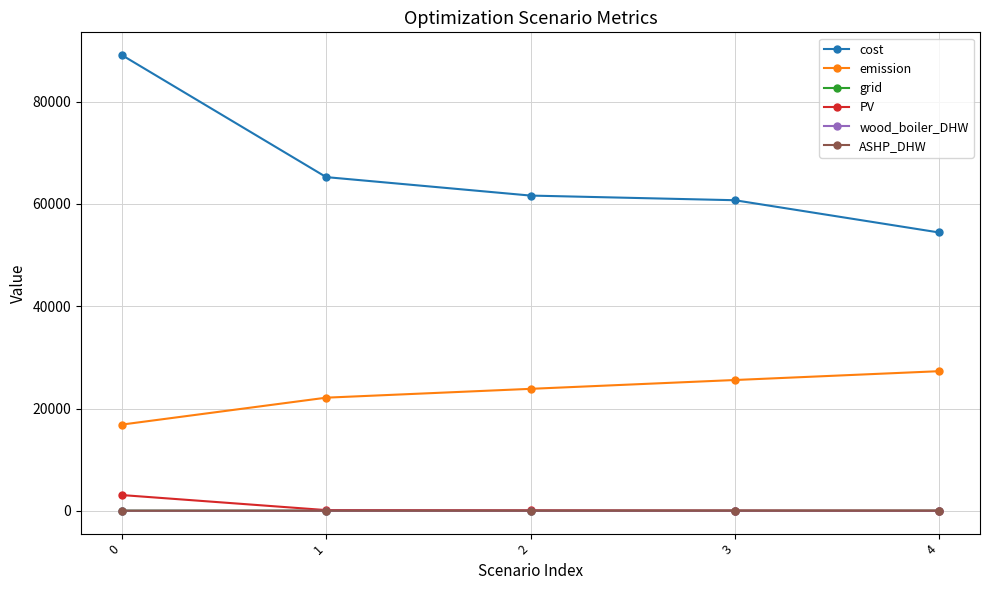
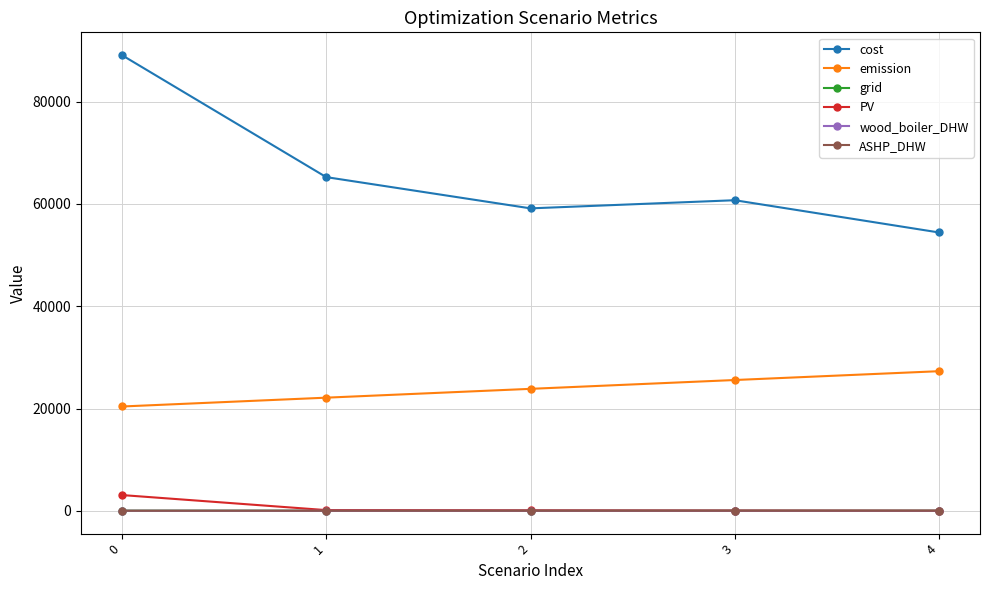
emission, 0: 17000 -> 20000
cost, 2: 62000 -> 59000
